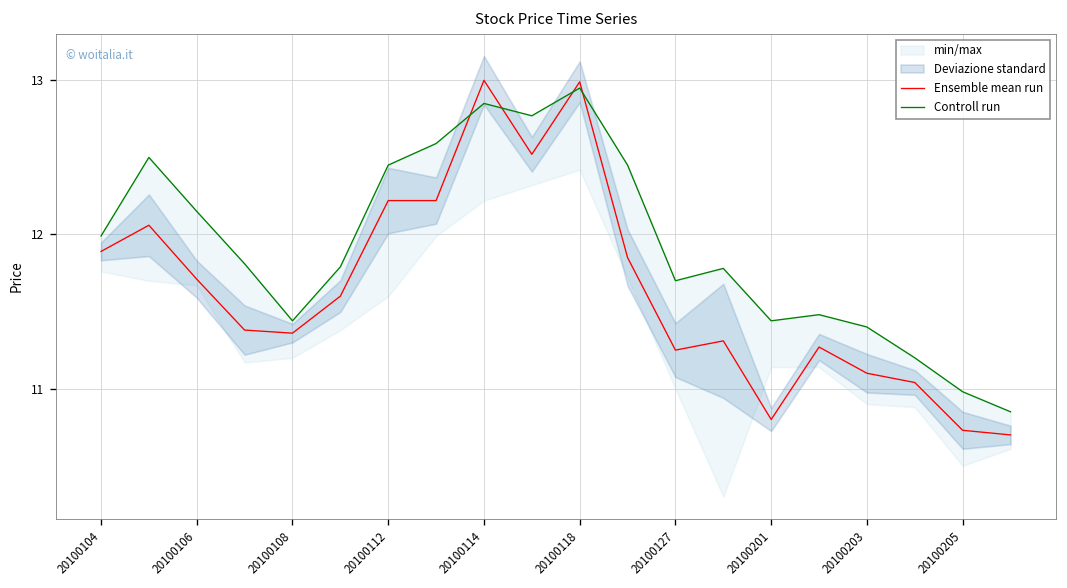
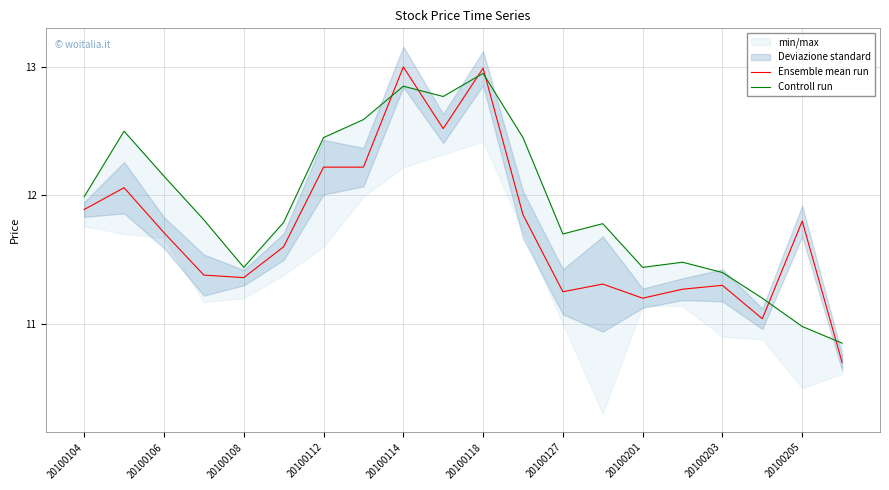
Ensemble mean run, 20100201: 10.8 -> 11.2
Ensemble mean run, 20100203: 11.1 -> 11.3
Ensemble mean run, 20100205: 10.73 -> 11.80
